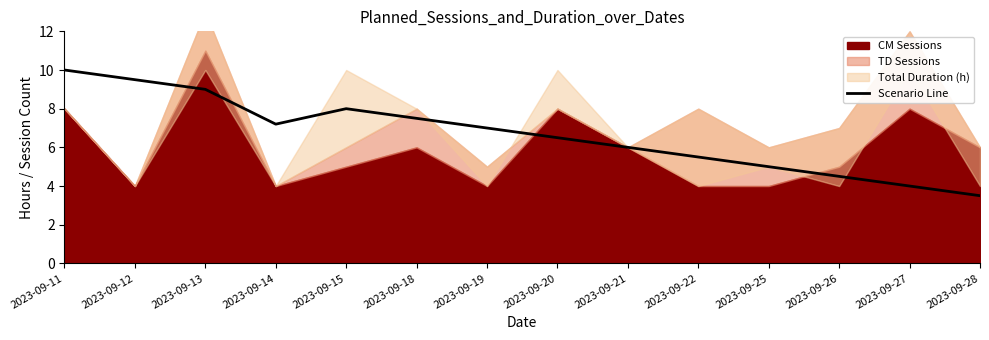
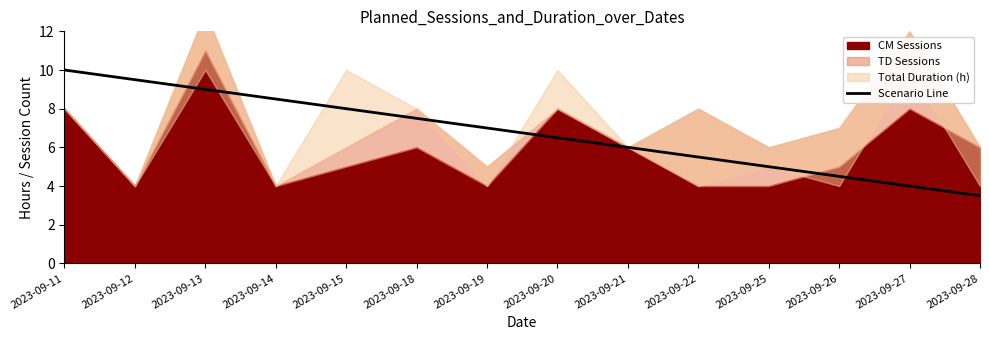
Scenario Line, 2023-09-14: 7.2 -> 8.5
